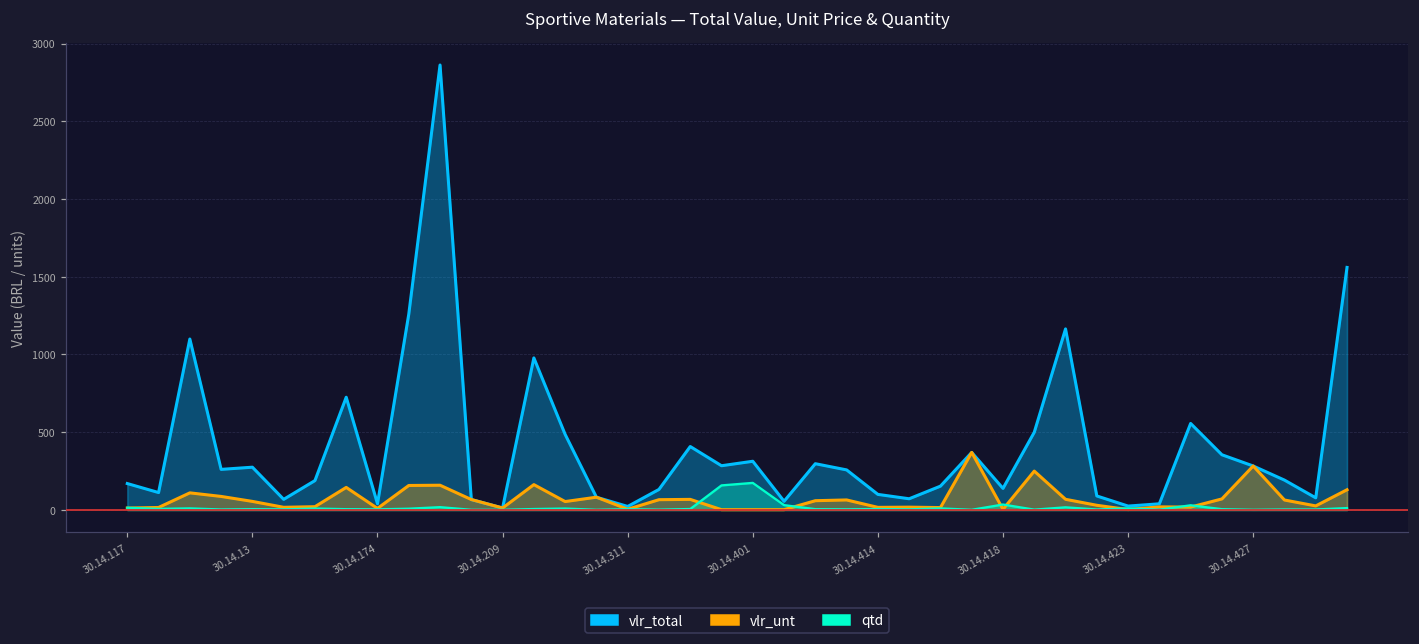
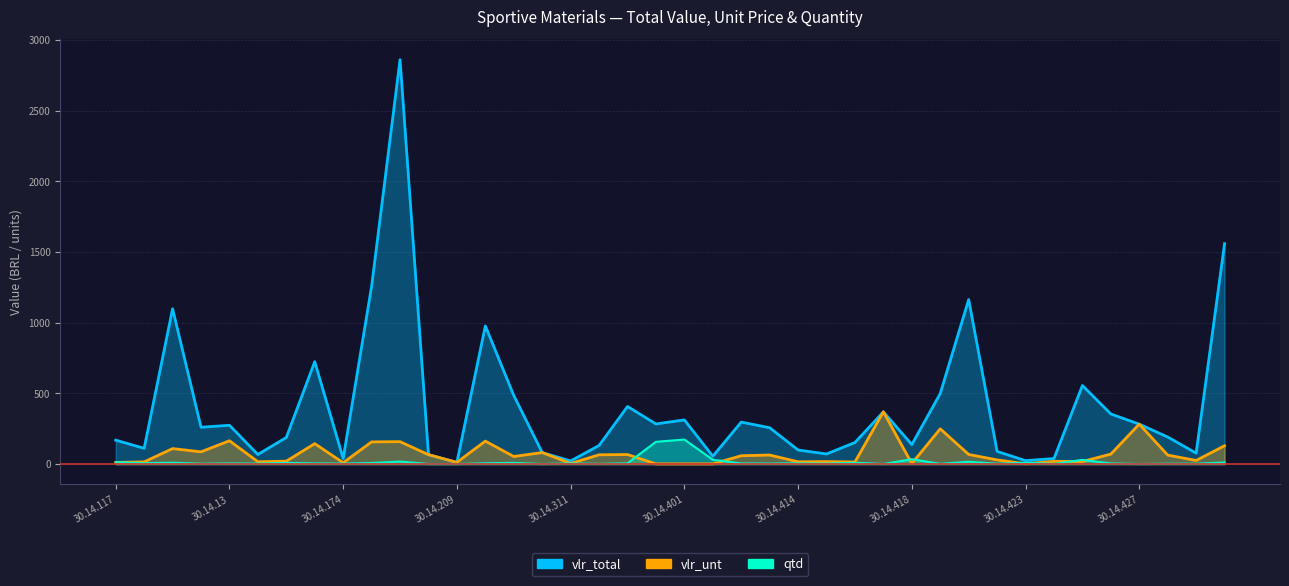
vlr_unt, 30.14.13: 60 -> 170
